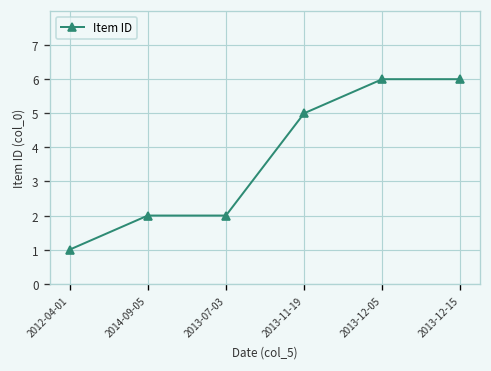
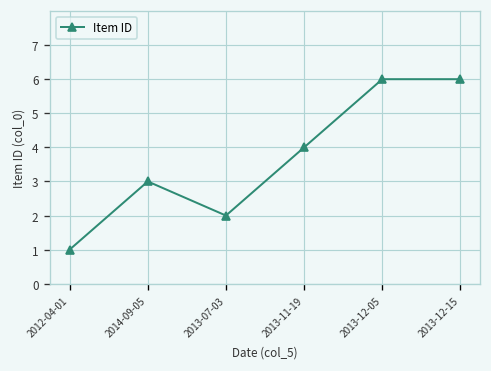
2014-09-05: 2 -> 3
2013-11-19: 5 -> 4
